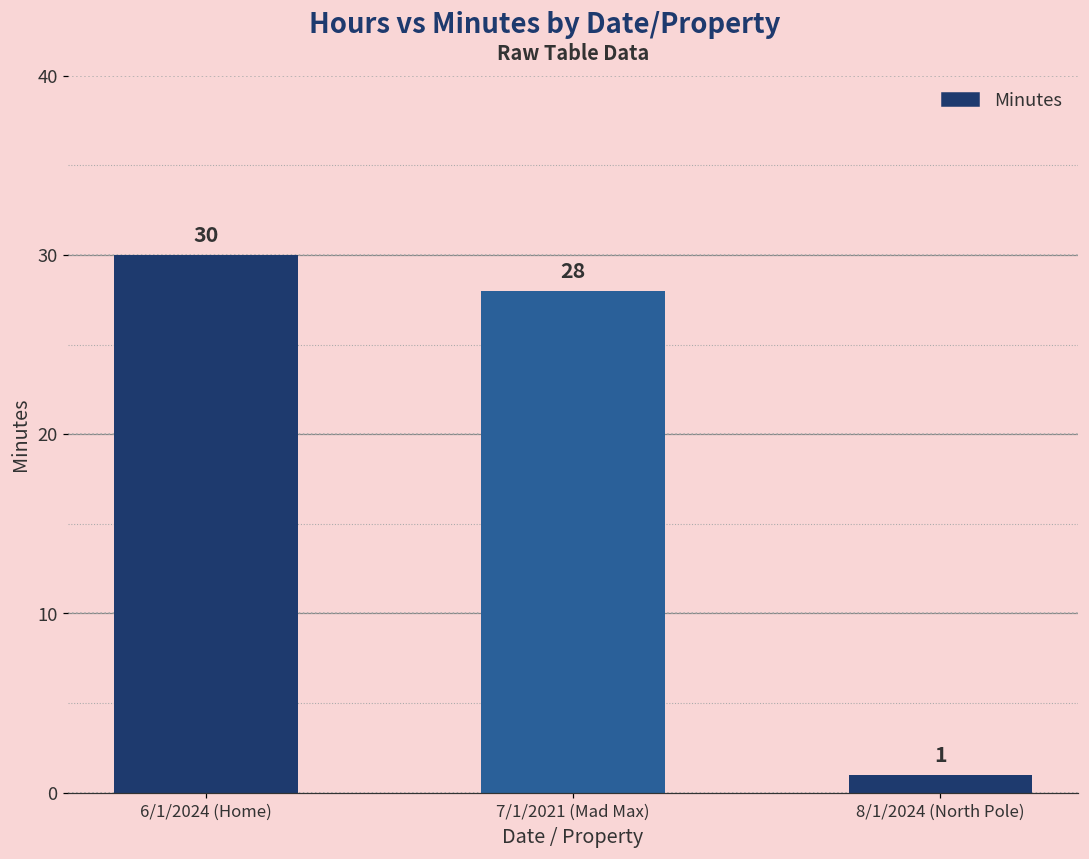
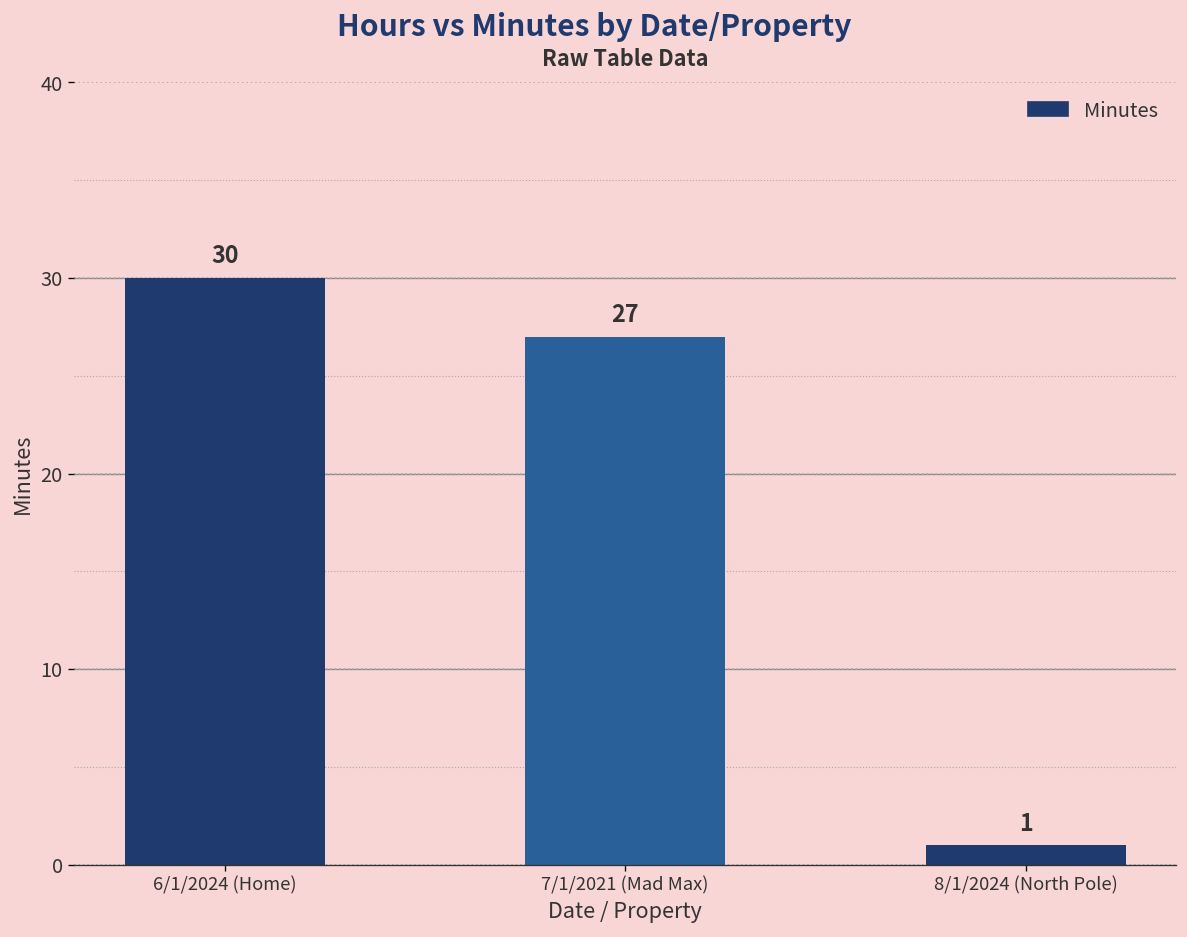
7/1/2021 (Mad Max): 28 -> 27
